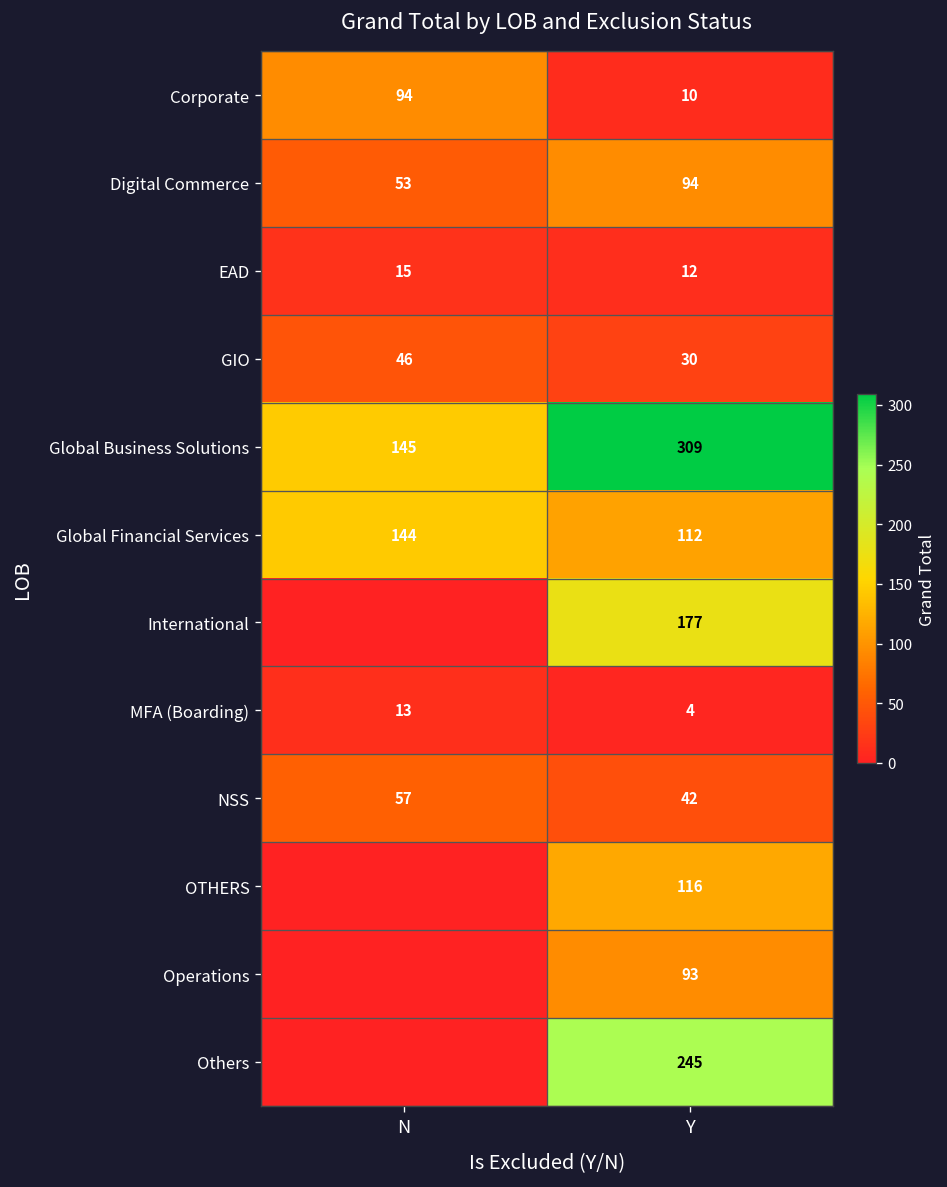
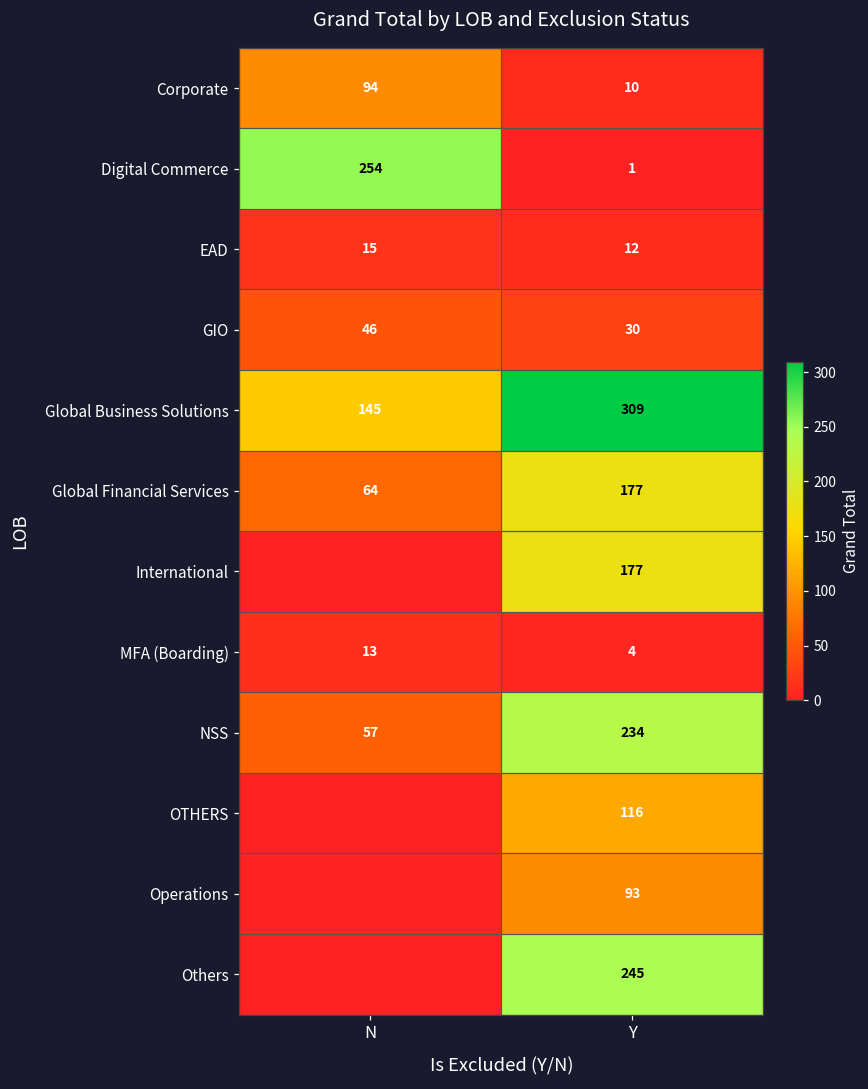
Digital Commerce, N: 53 -> 254
Digital Commerce, Y: 94 -> 1
Global Financial Services, N: 144 -> 64
Global Financial Services, Y: 112 -> 177
NSS, Y: 42 -> 234
